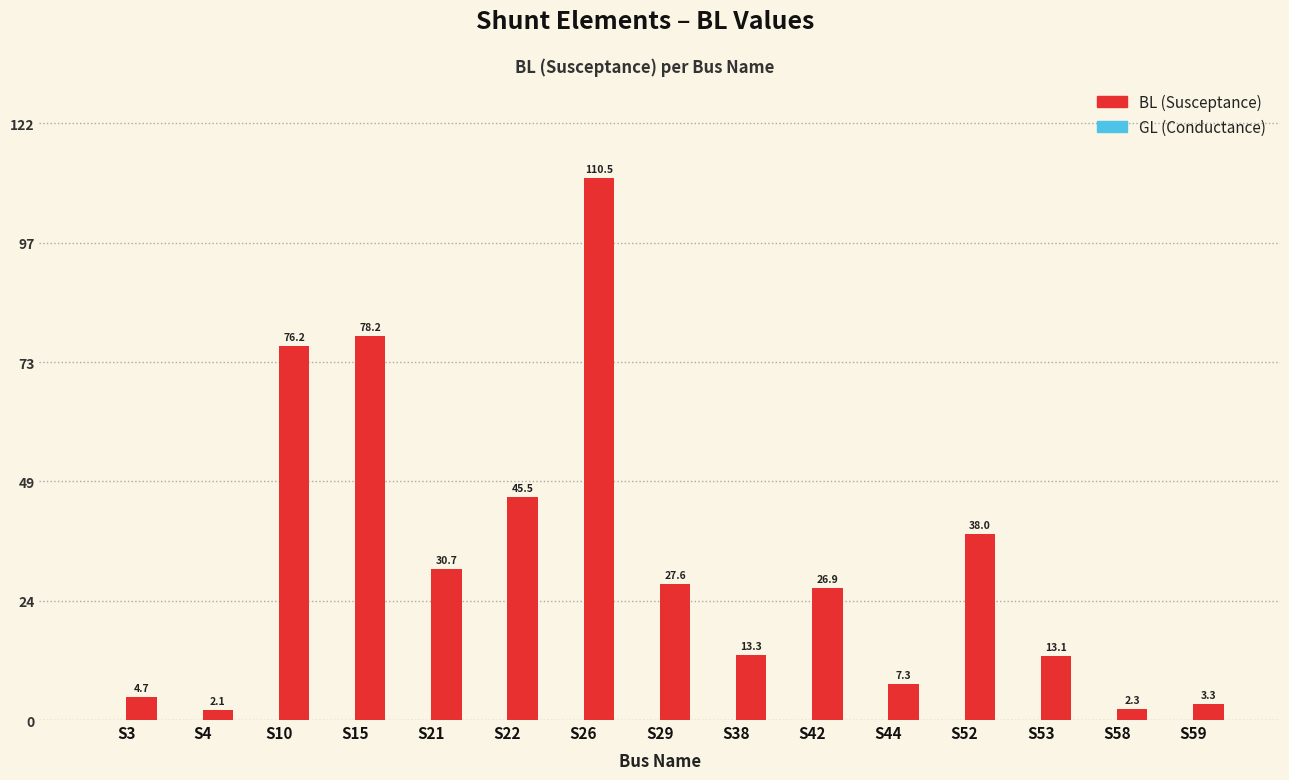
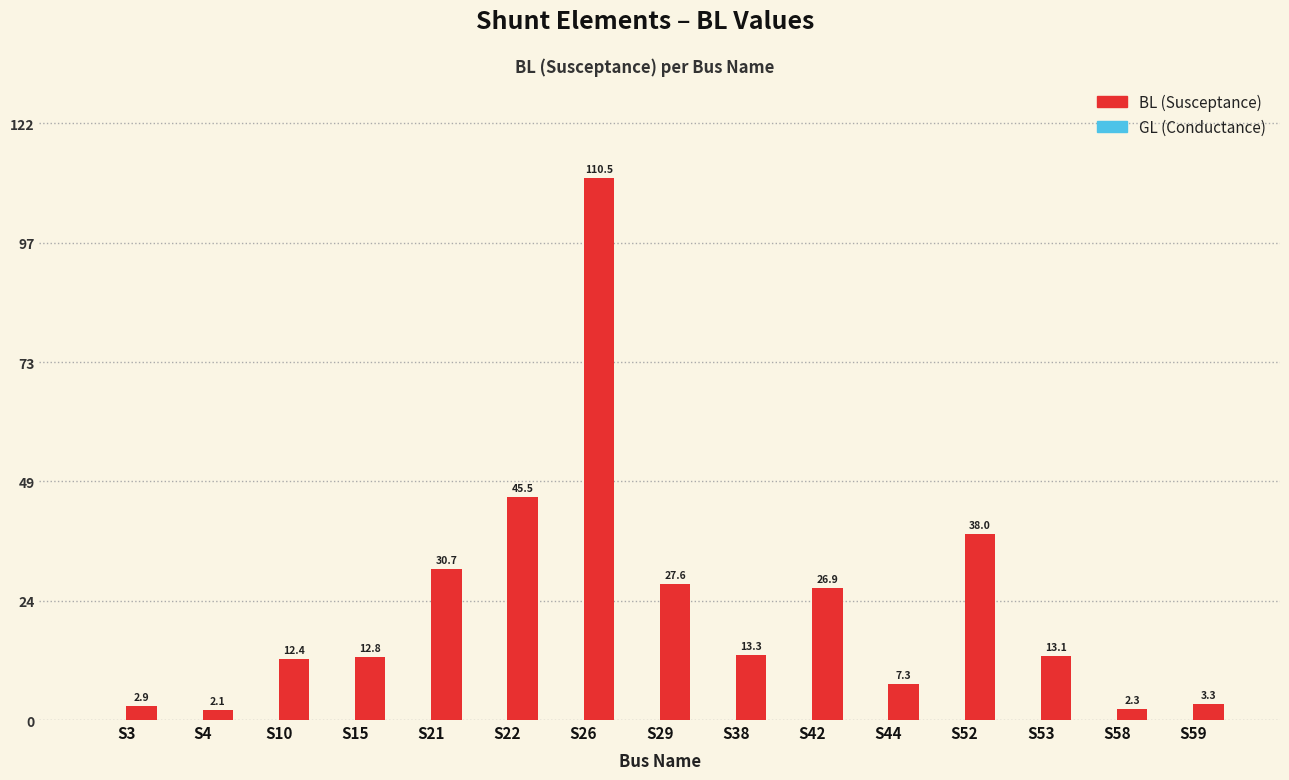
BL (Susceptance), S3: 4.7 -> 2.9
BL (Susceptance), S10: 76.2 -> 12.4
BL (Susceptance), S15: 78.2 -> 12.8
